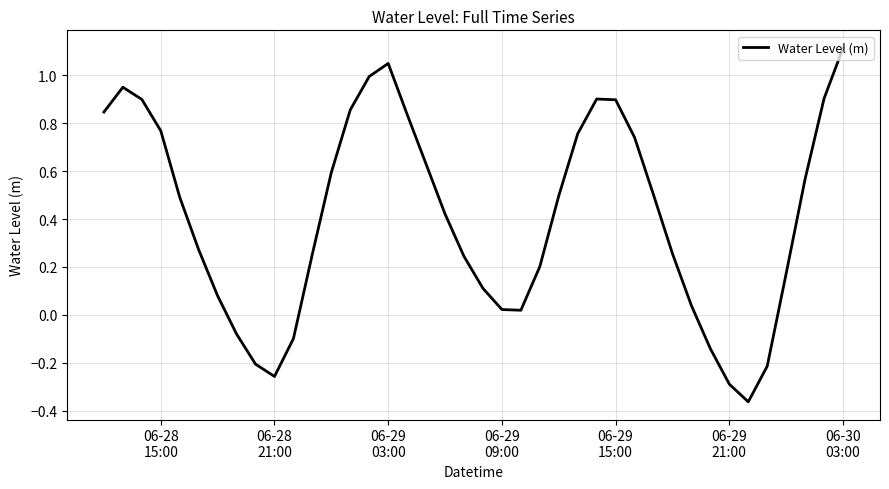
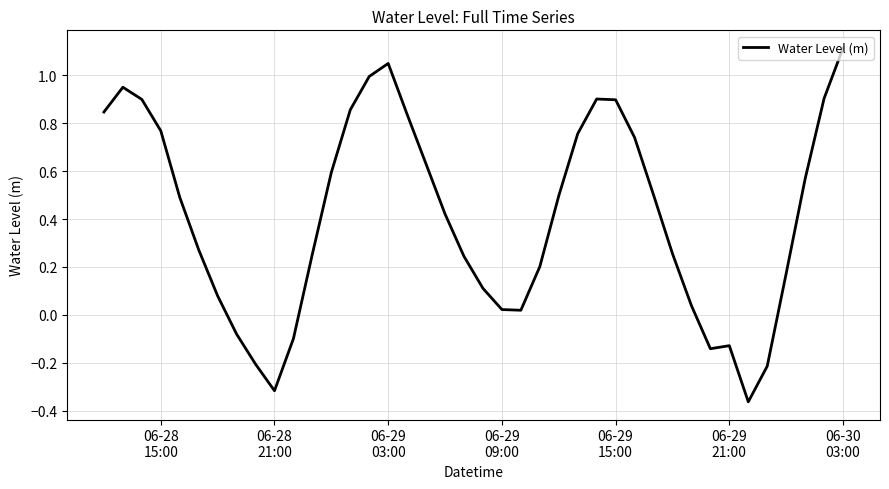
06-28 21:00: -0.26 -> -0.32
06-29 21:00: -0.29 -> -0.13
